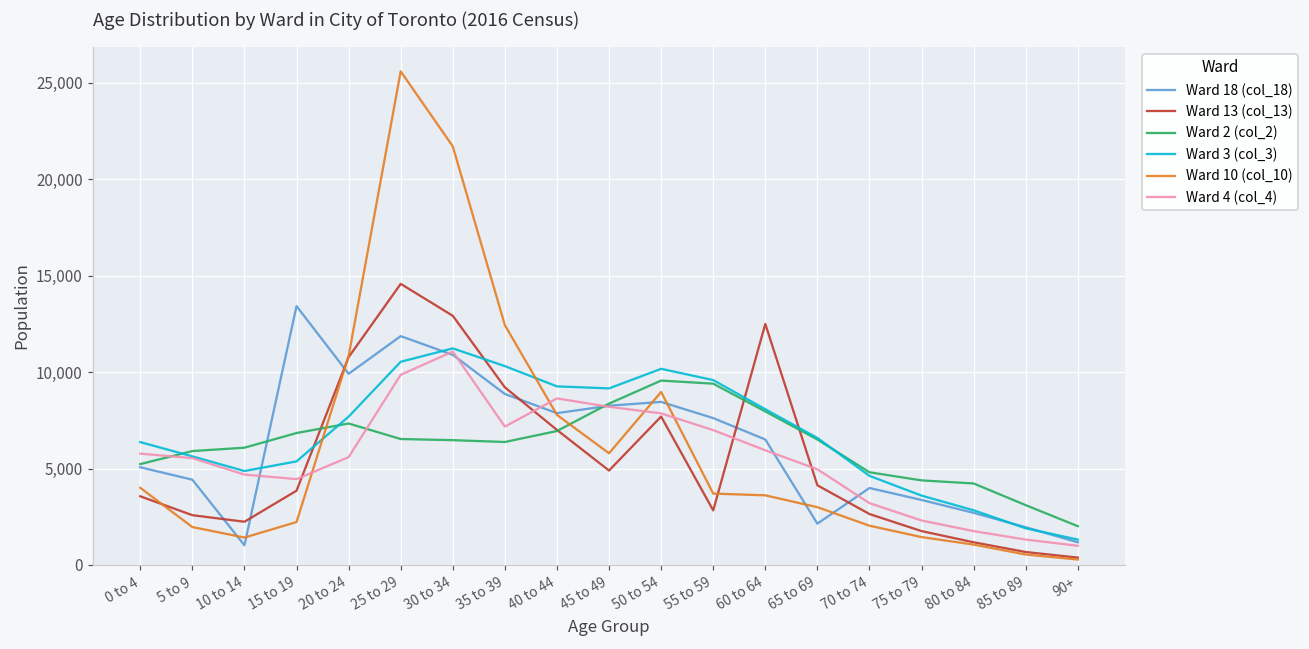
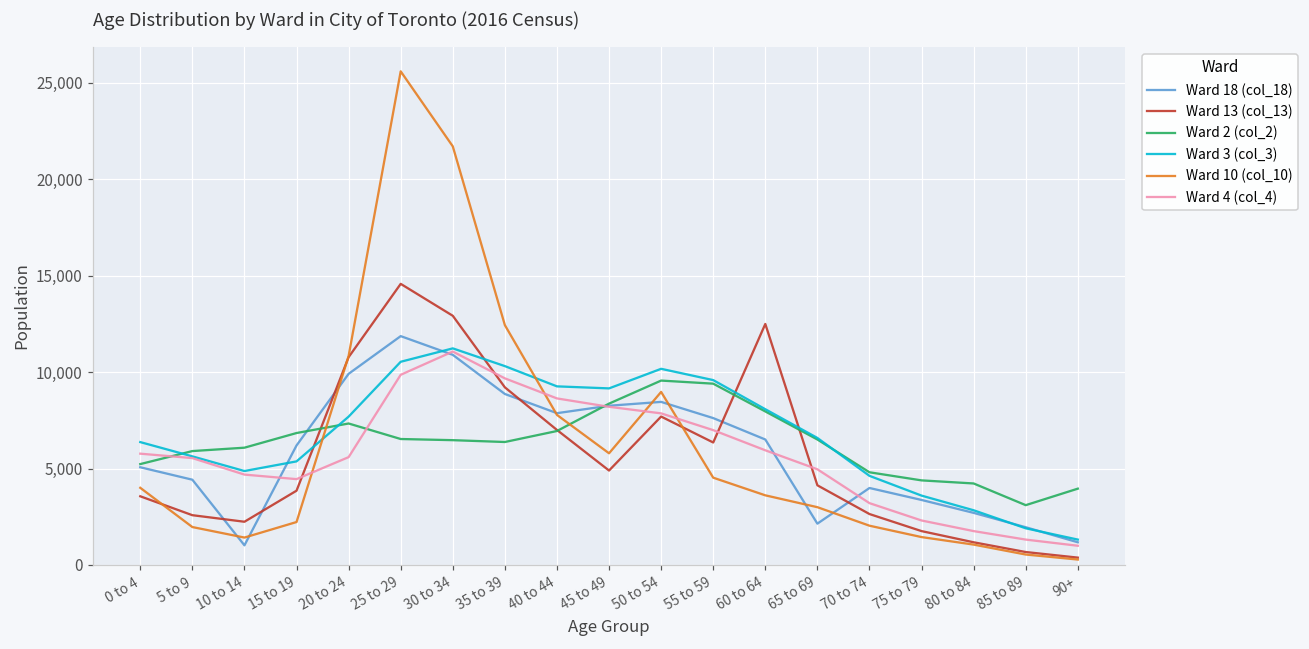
Ward 18 (col_18), 15 to 19: 13,400 -> 6,200
Ward 4 (col_4), 35 to 39: 7,200 -> 9,700
Ward 13 (col_13), 55 to 59: 2,800 -> 6,400
Ward 10 (col_10), 55 to 59: 3,700 -> 4,500
Ward 2 (col_2), 90+: 2,000 -> 4,000
